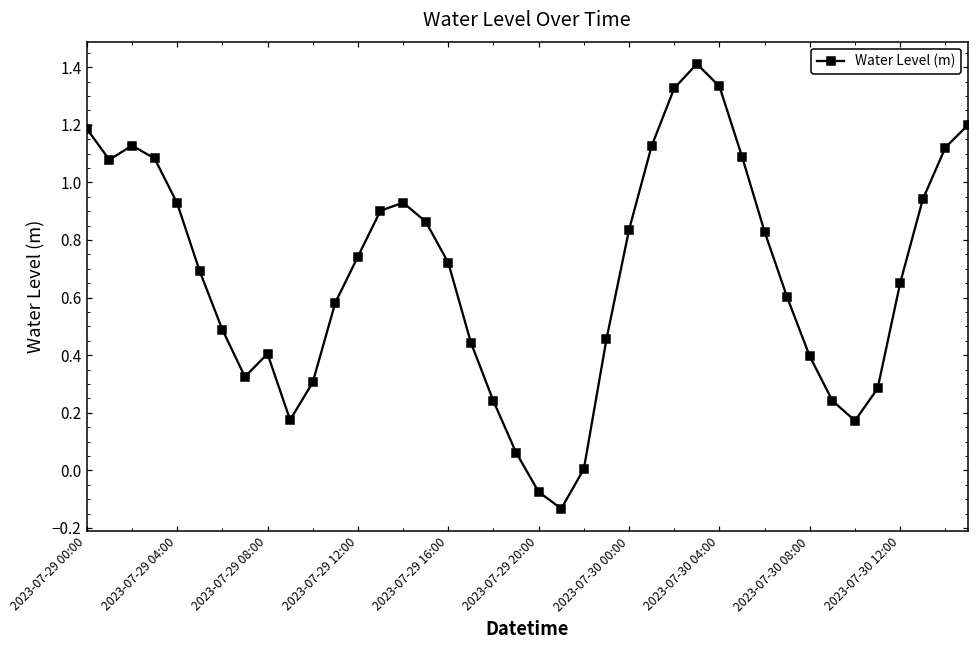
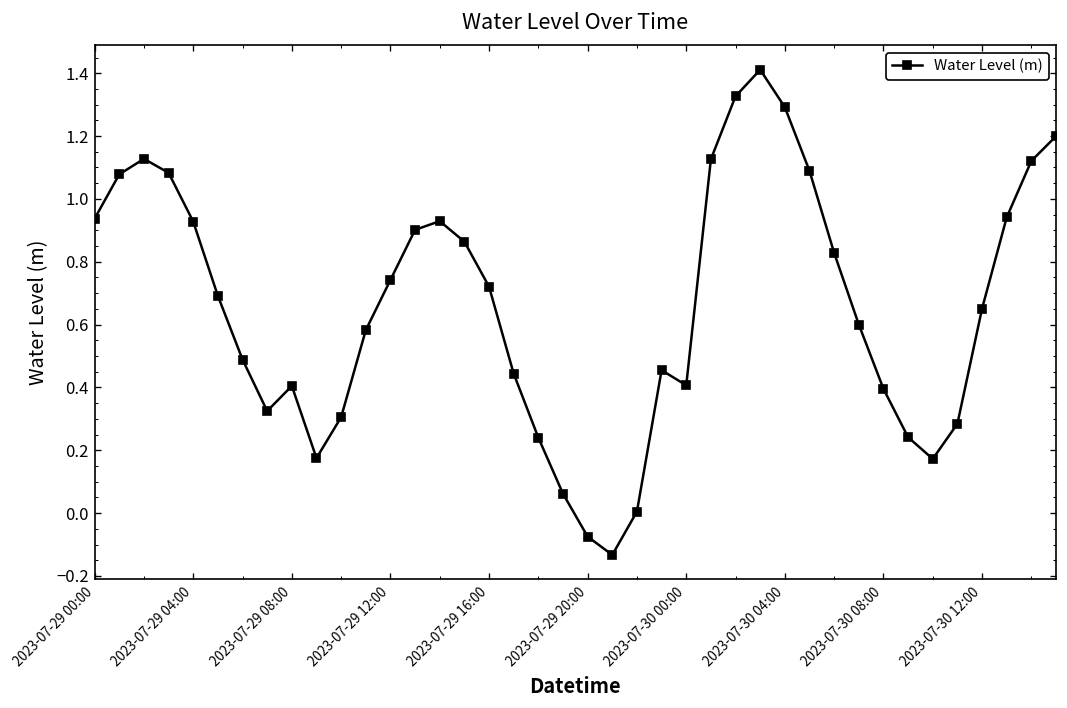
2023-07-29 00:00: 1.19 -> 0.94
2023-07-30 00:00: 0.84 -> 0.41
2023-07-30 04:00: 1.33 -> 1.29
